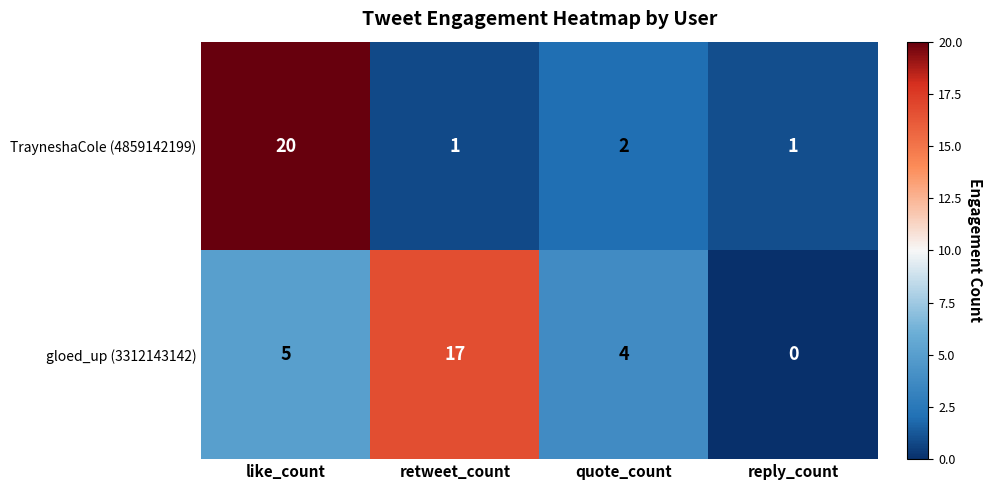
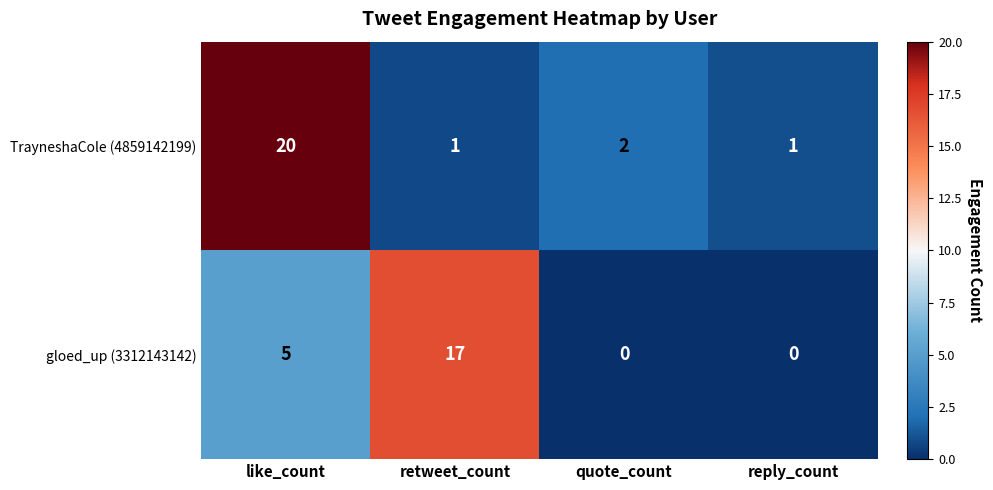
gloed_up (3312143142), quote_count: 4 -> 0
